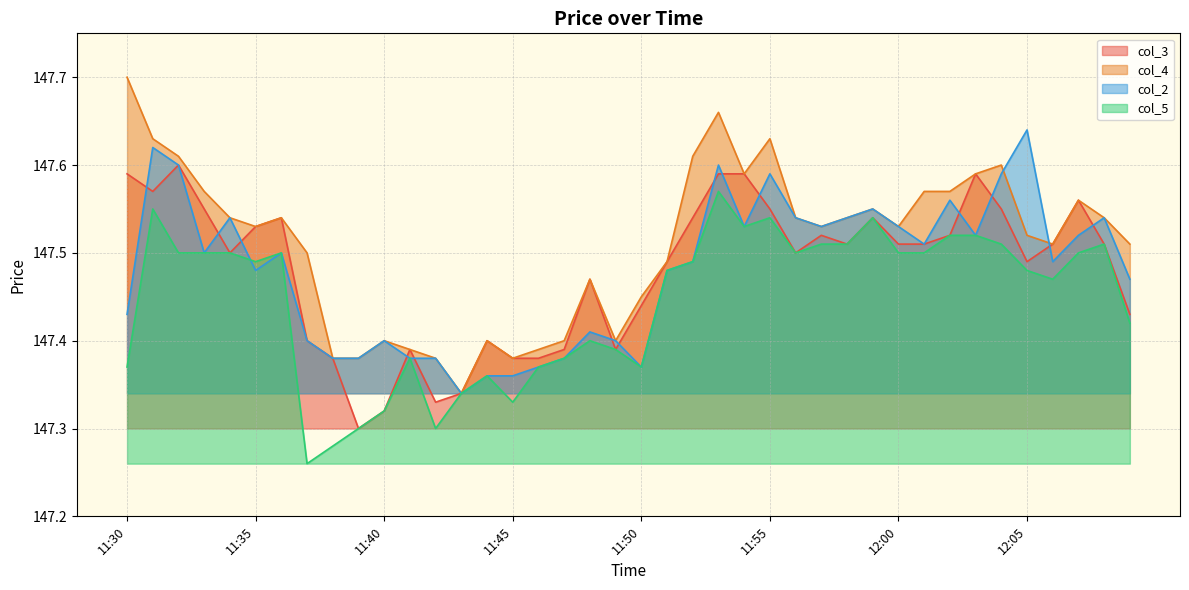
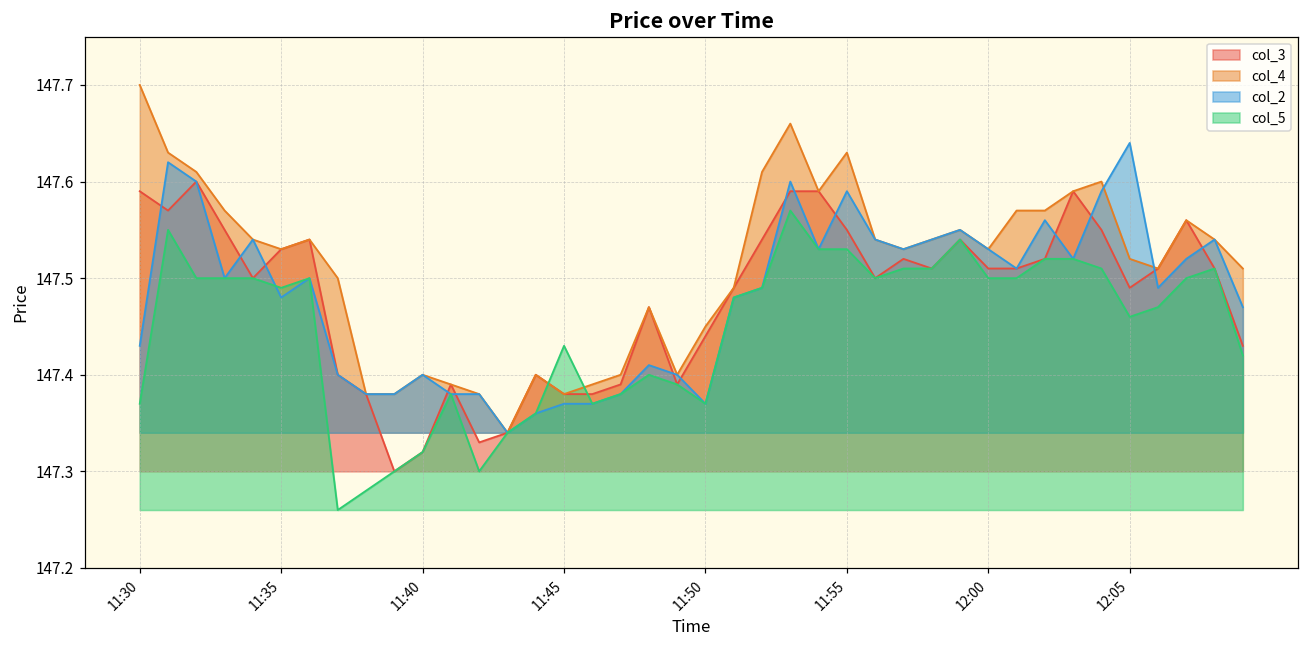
col_2, 11:45: 147.36 -> 147.37
col_5, 11:45: 147.33 -> 147.43
col_5, 11:55: 147.54 -> 147.53
col_5, 12:05: 147.48 -> 147.46
